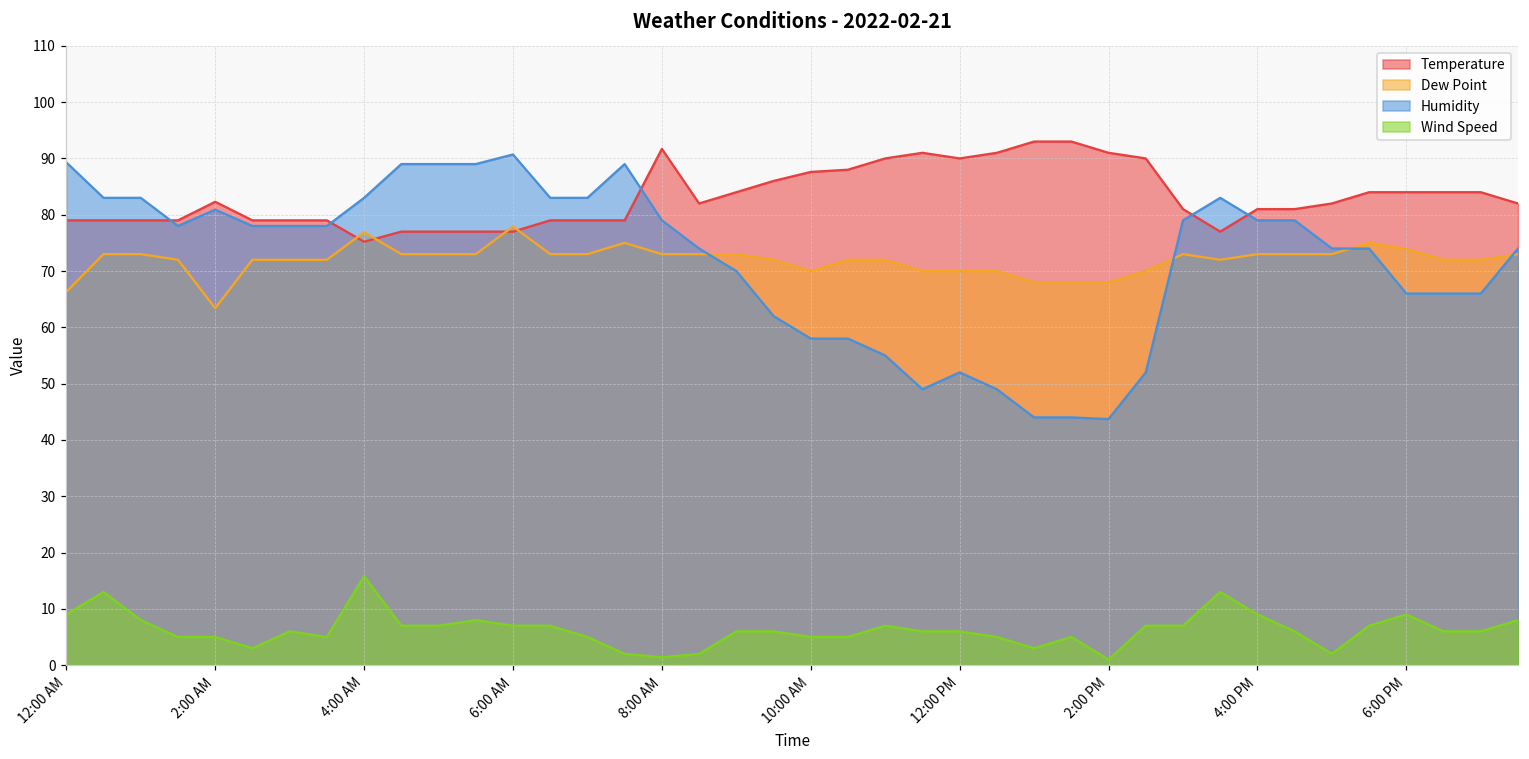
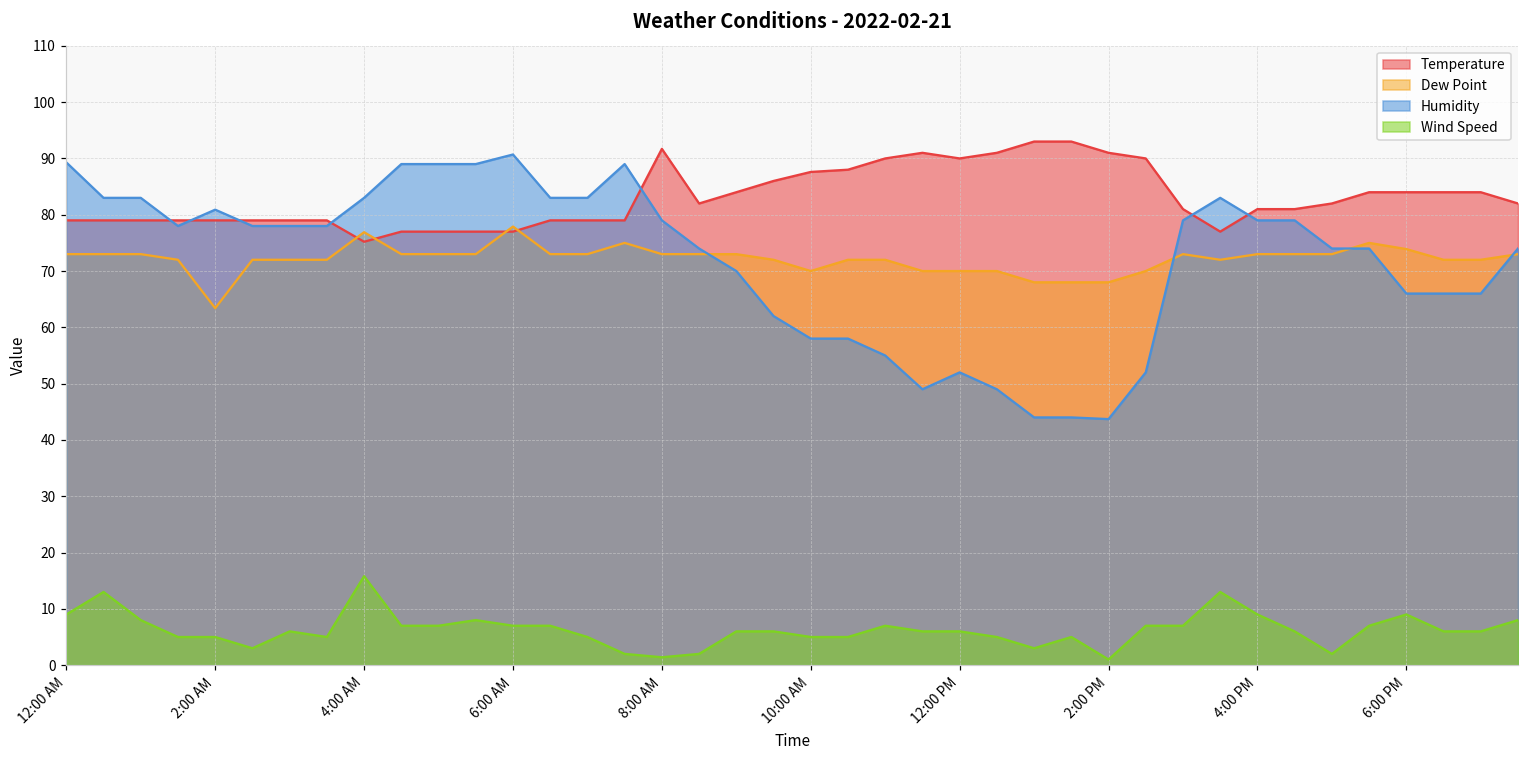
Dew Point, 12:00 AM: 66 -> 73
Temperature, 2:00 AM: 82 -> 79
